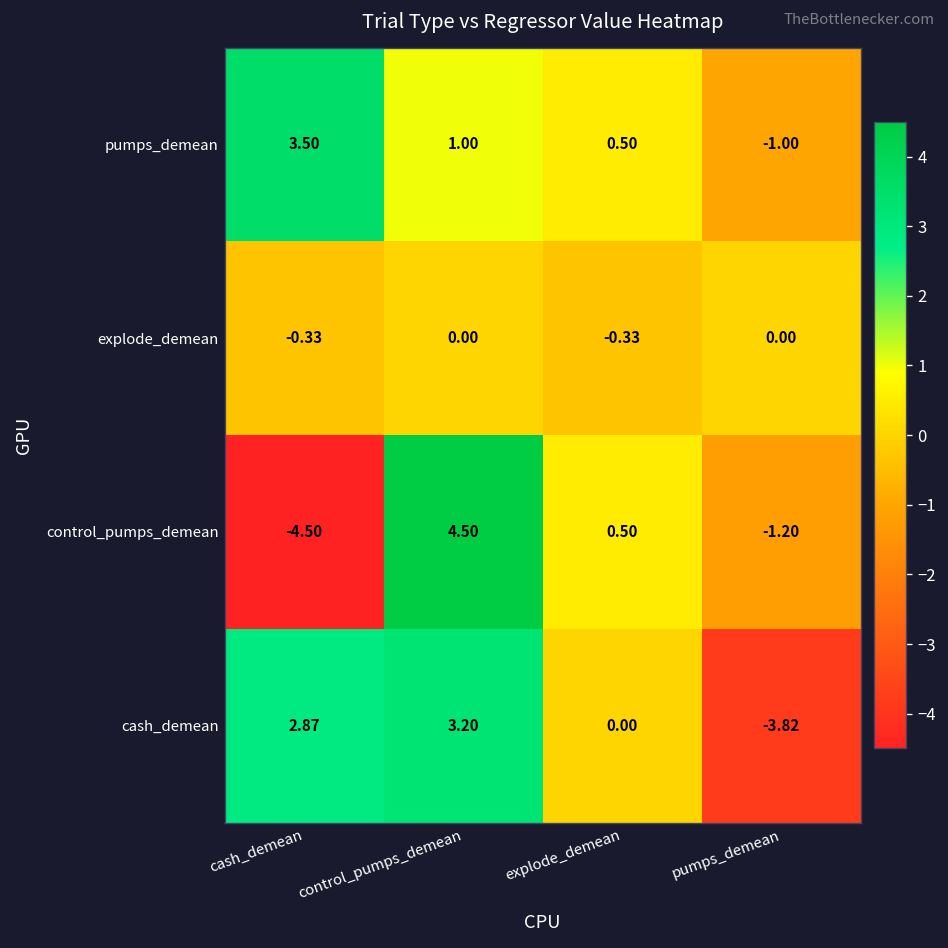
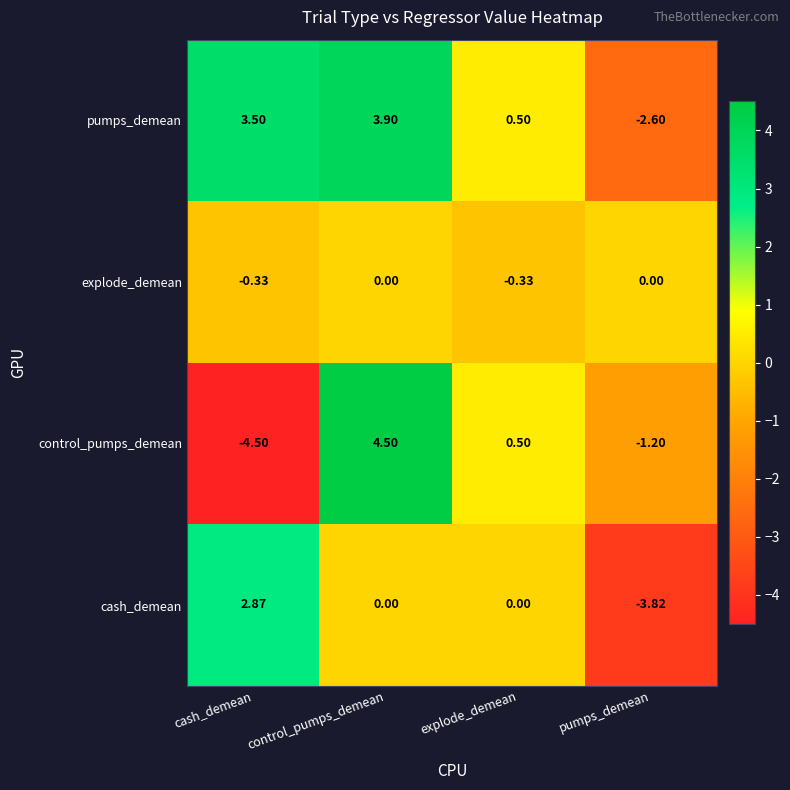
pumps_demean, control_pumps_demean: 1.00 -> 3.90
pumps_demean, pumps_demean: -1.00 -> -2.60
cash_demean, control_pumps_demean: 3.20 -> 0.00
